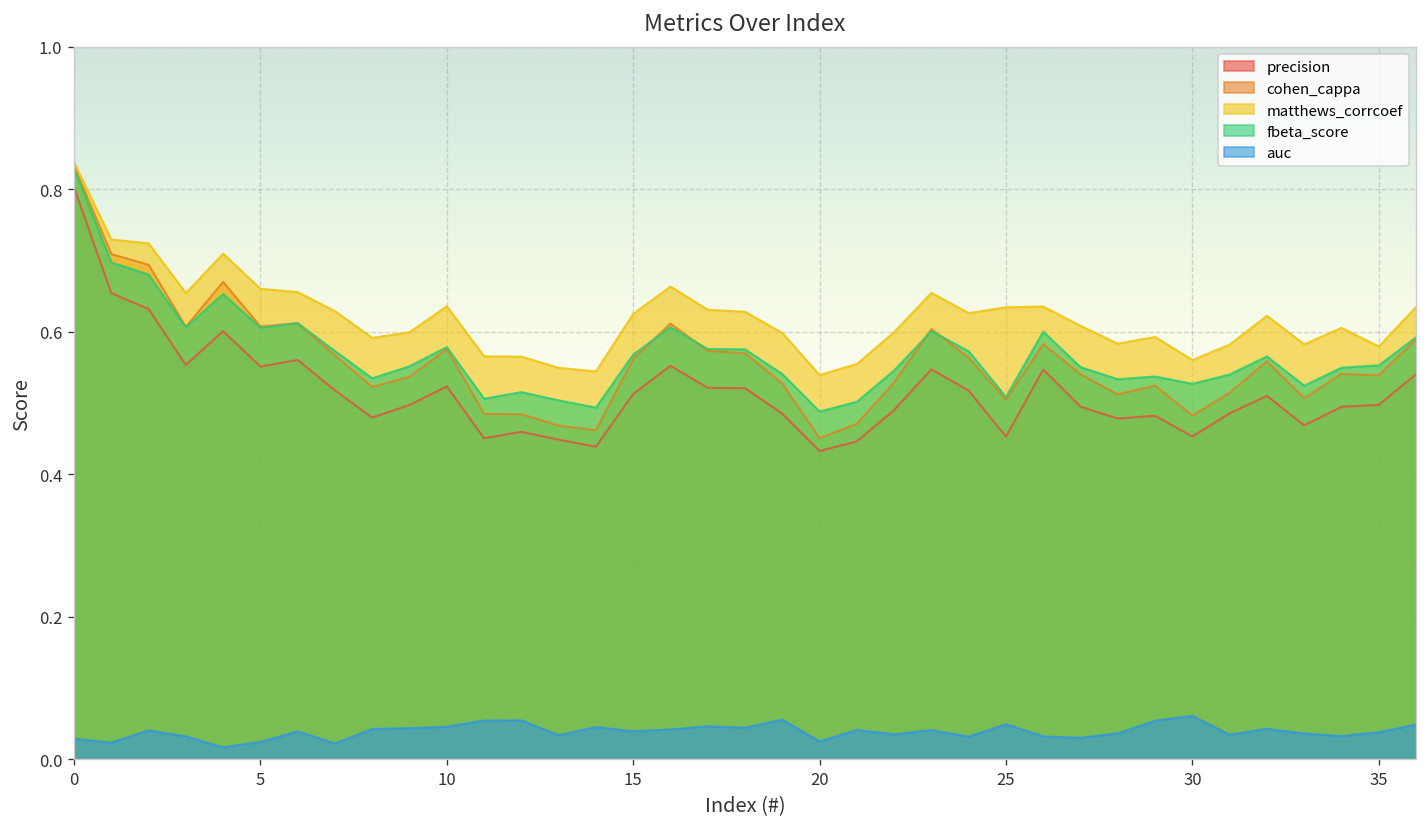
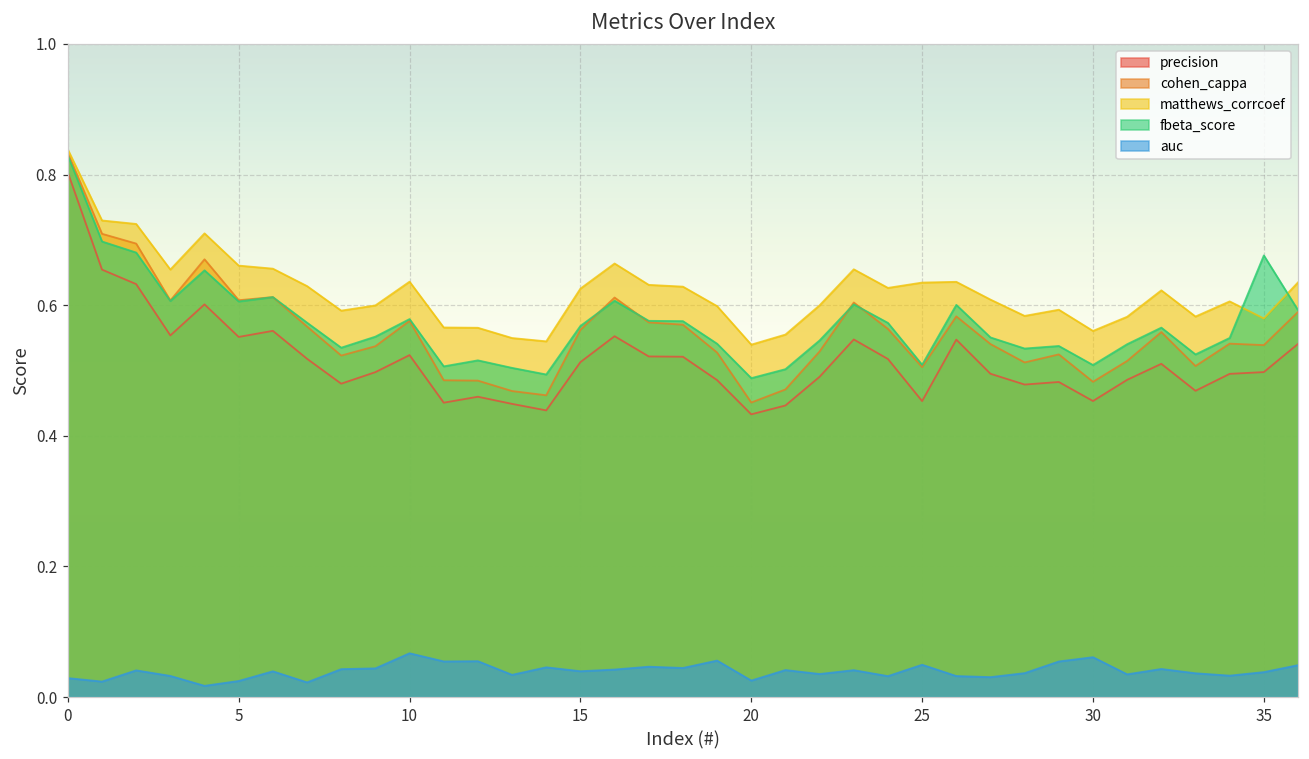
auc, 10: 0.05 -> 0.07
fbeta_score, 30: 0.53 -> 0.51
fbeta_score, 35: 0.55 -> 0.68
